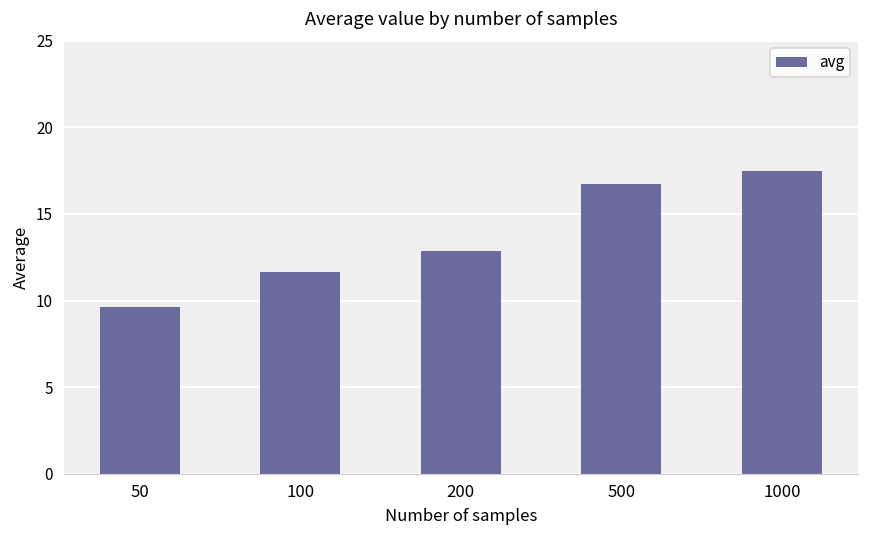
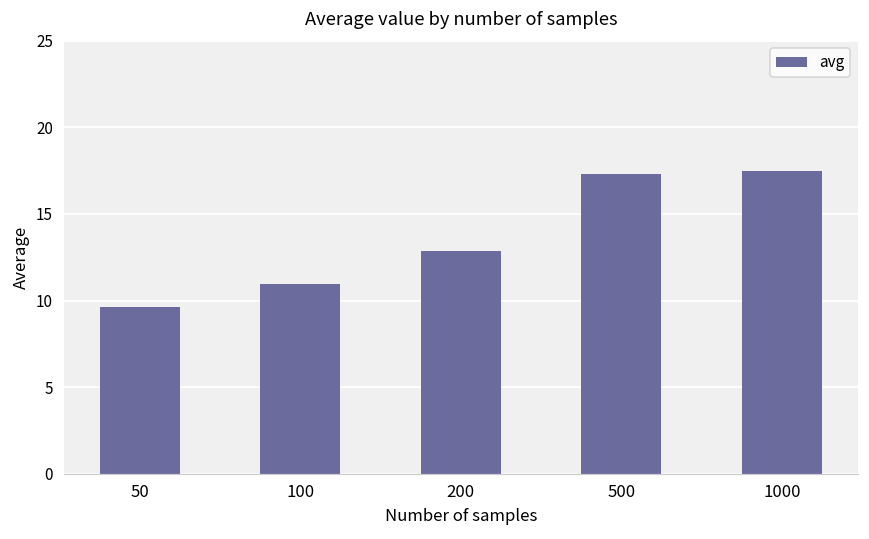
100: 11.7 -> 11.0
500: 16.7 -> 17.3
